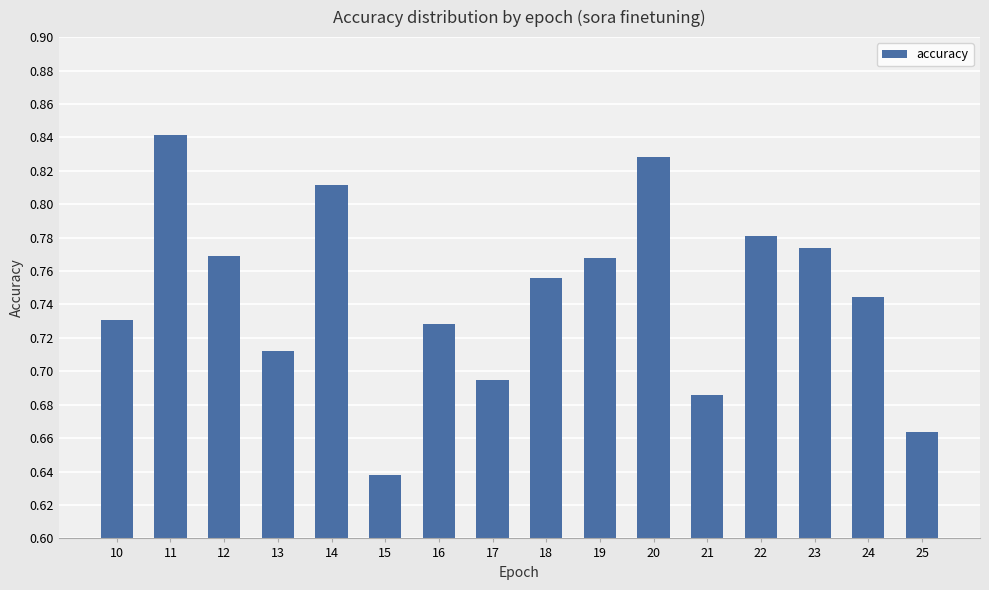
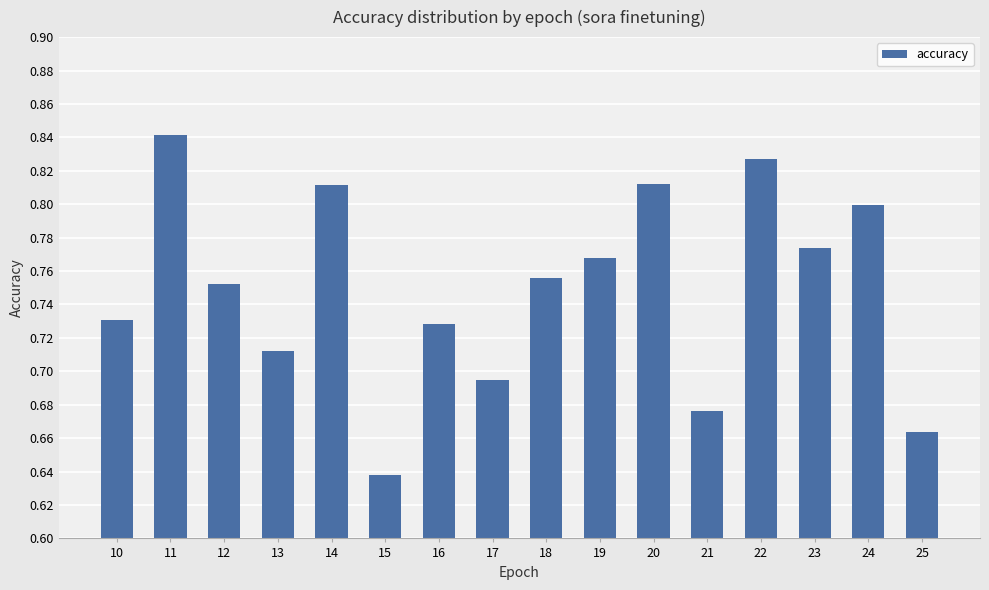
12: 0.769 -> 0.752
20: 0.828 -> 0.812
21: 0.686 -> 0.676
22: 0.781 -> 0.827
24: 0.745 -> 0.800
